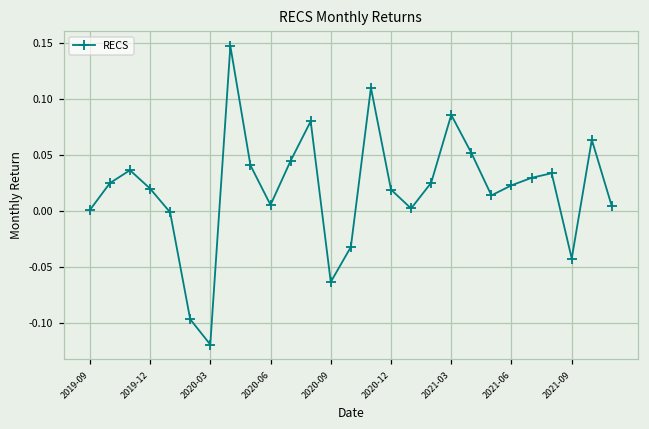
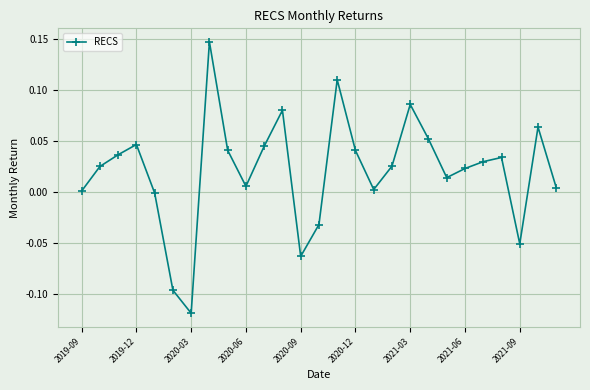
2019-12: 0.020 -> 0.046
2020-12: 0.019 -> 0.040
2021-09: -0.043 -> -0.051
